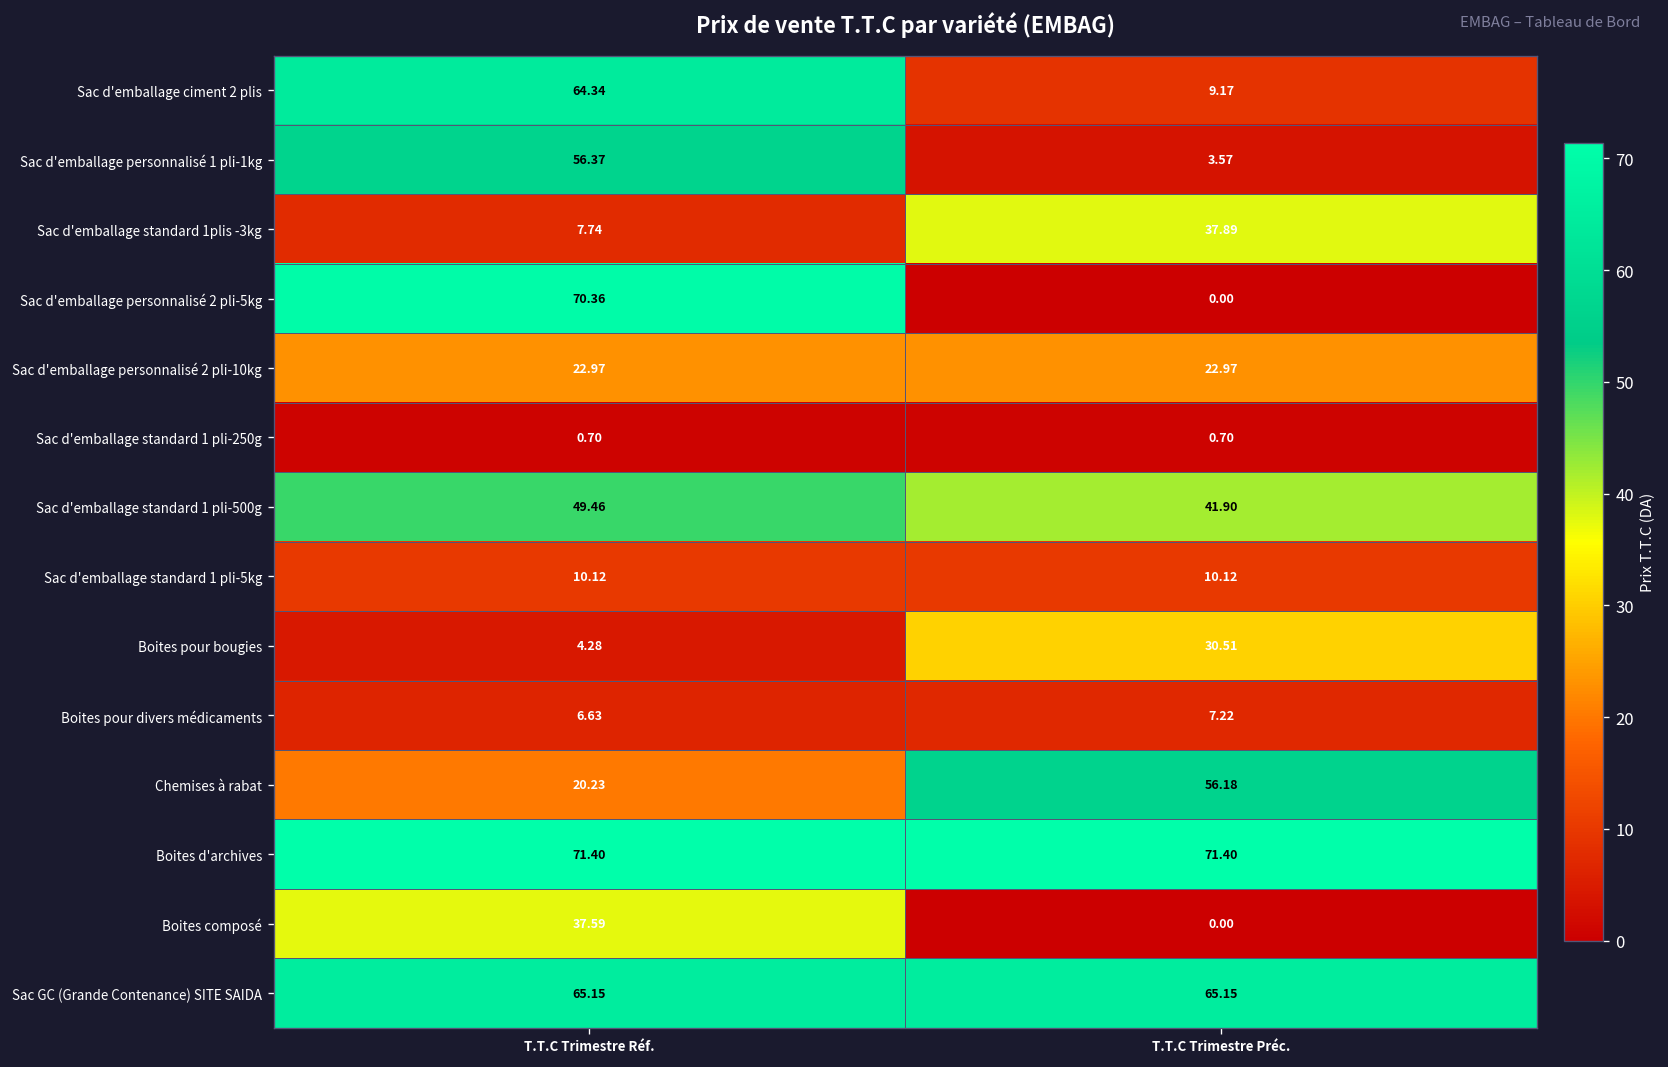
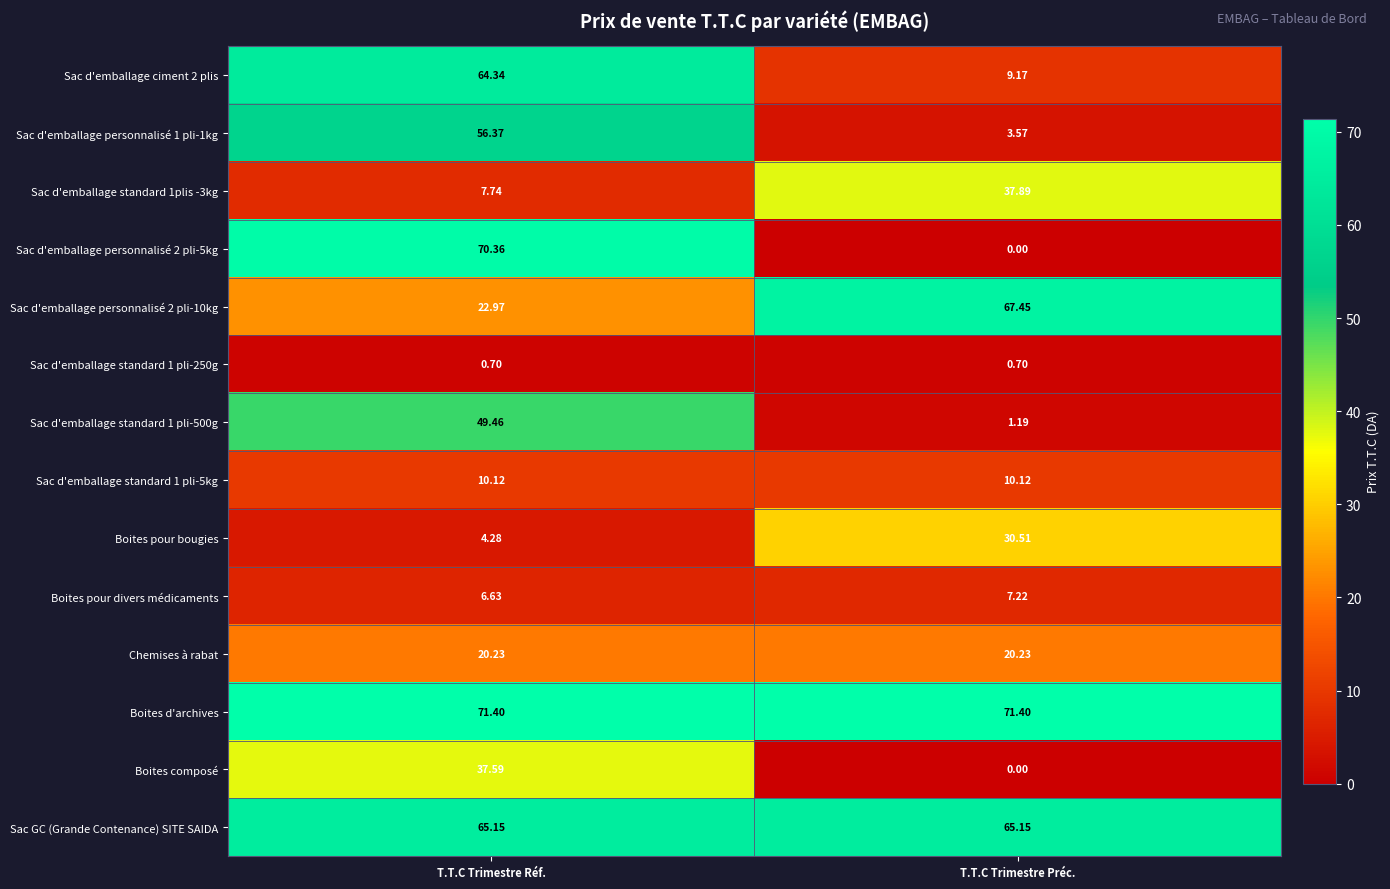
Sac d'emballage personnalisé 2 pli-10kg, T.T.C Trimestre Préc.: 22.97 -> 67.45
Sac d'emballage standard 1 pli-500g, T.T.C Trimestre Préc.: 41.90 -> 1.19
Chemises à rabat, T.T.C Trimestre Préc.: 56.18 -> 20.23
